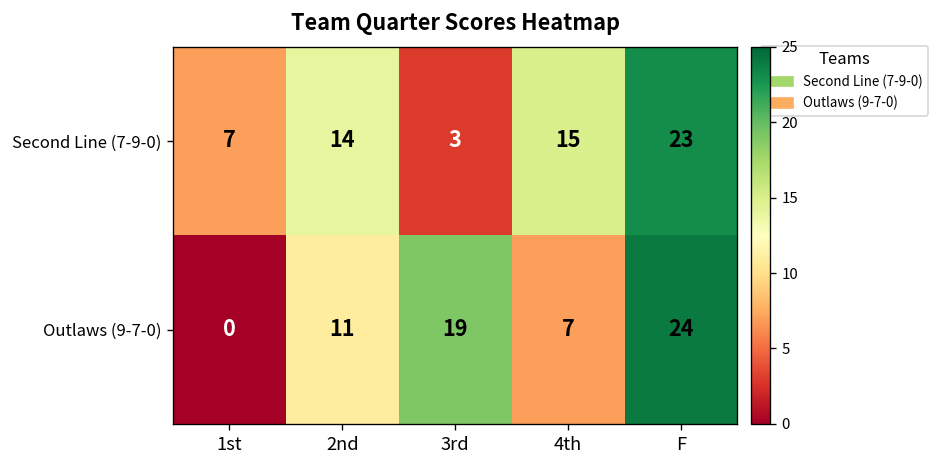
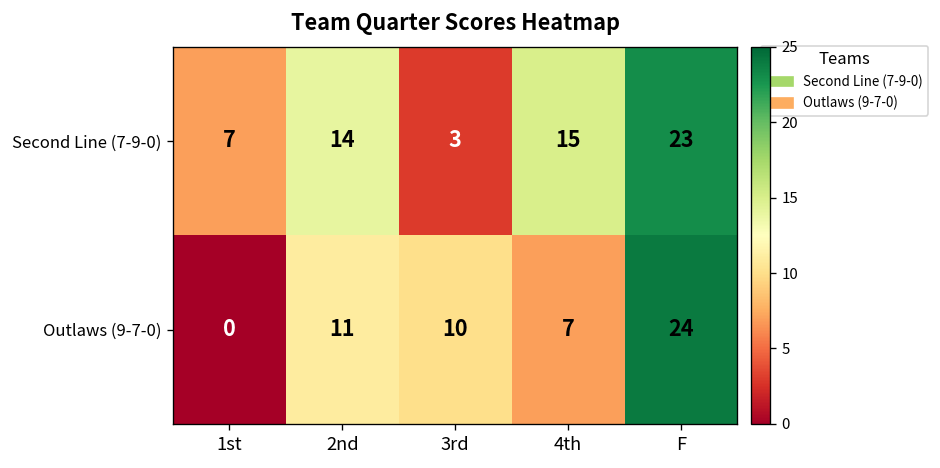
Outlaws (9-7-0), 3rd: 19 -> 10
